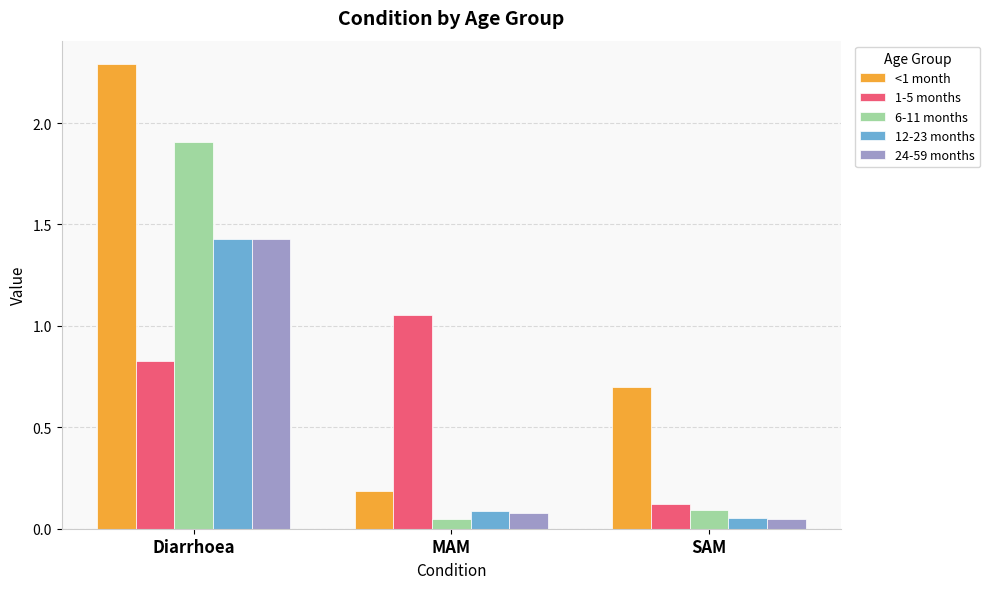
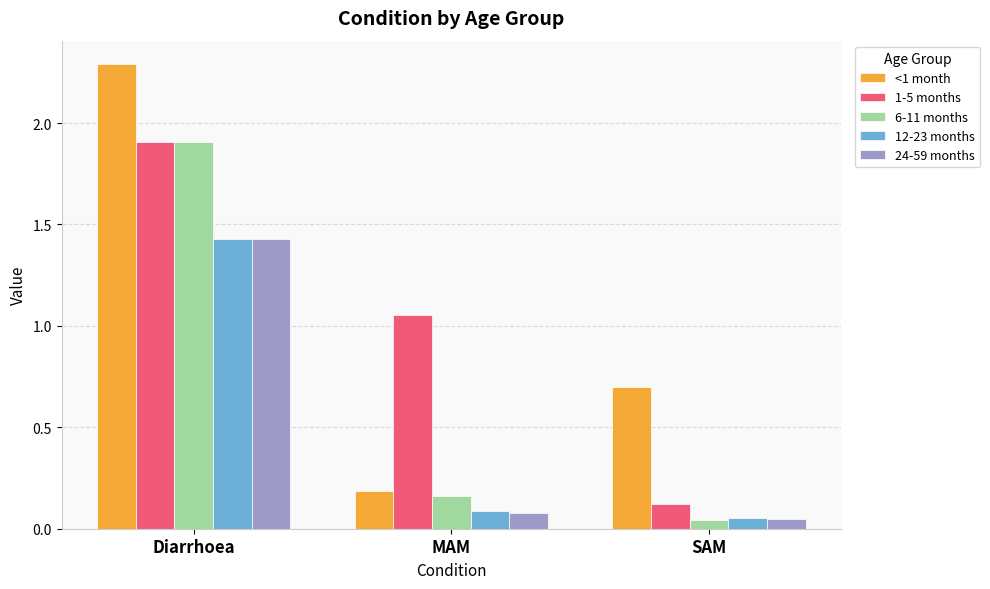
1-5 months, Diarrhoea: 0.83 -> 1.90
6-11 months, MAM: 0.05 -> 0.16
6-11 months, SAM: 0.09 -> 0.04
